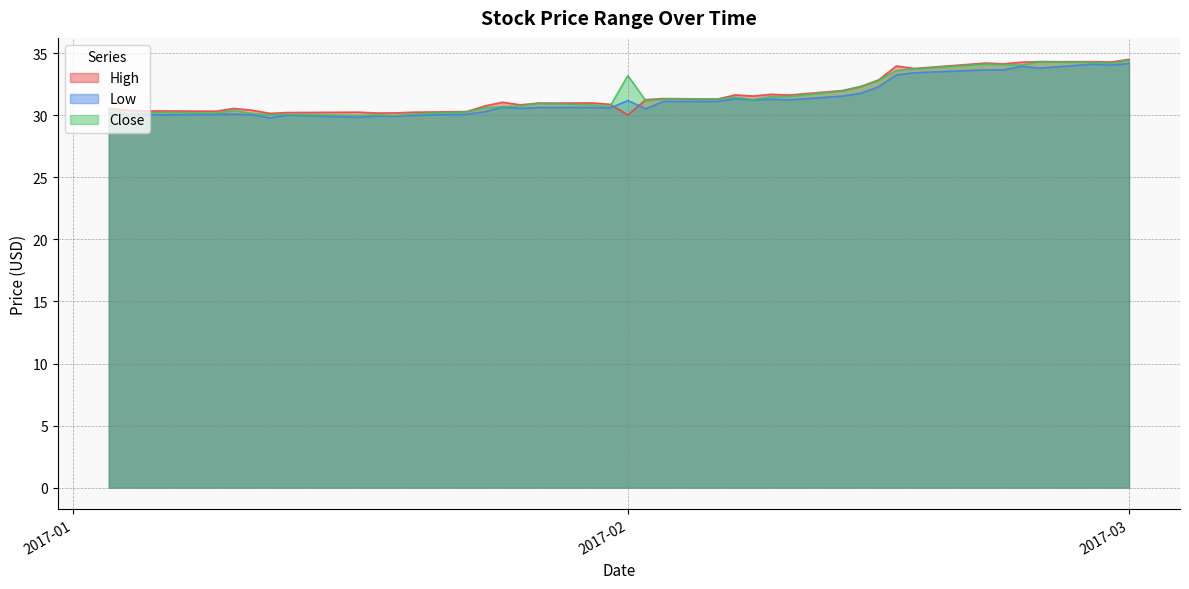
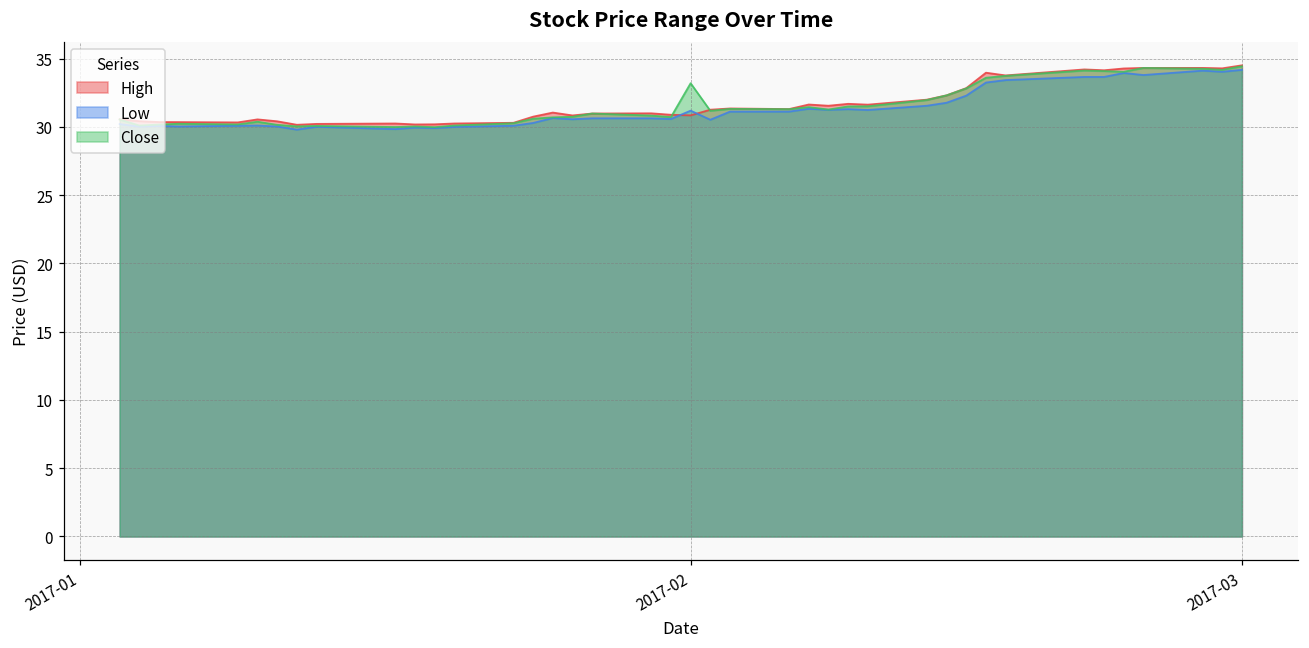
High, 2017-02: 30.0 -> 30.8
